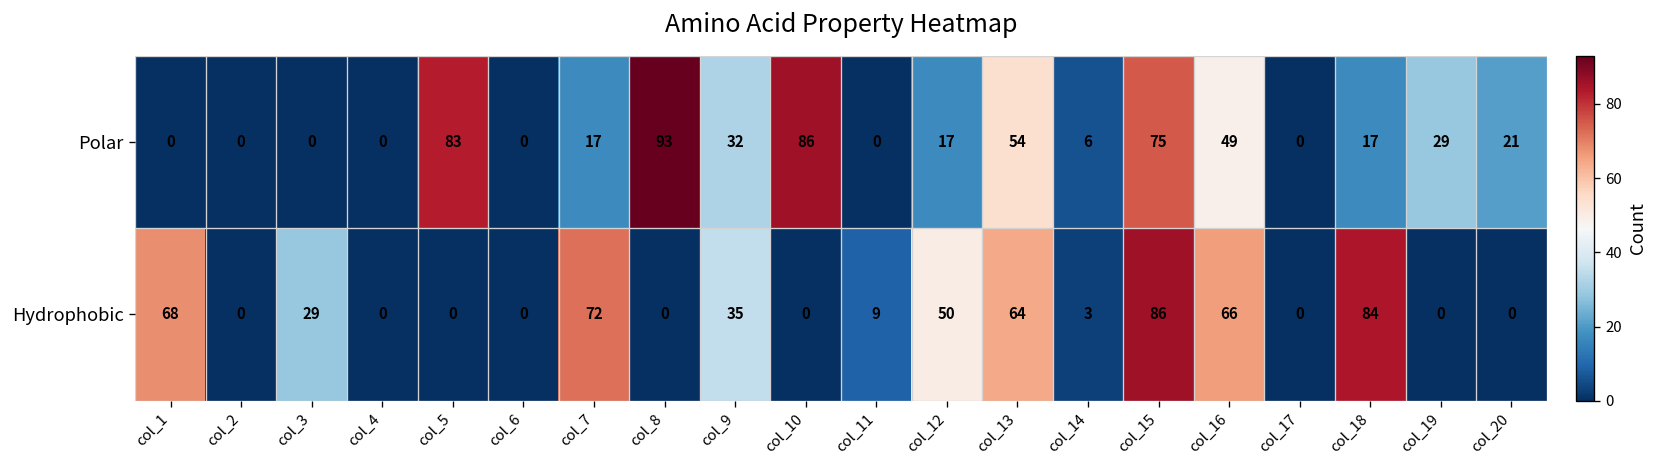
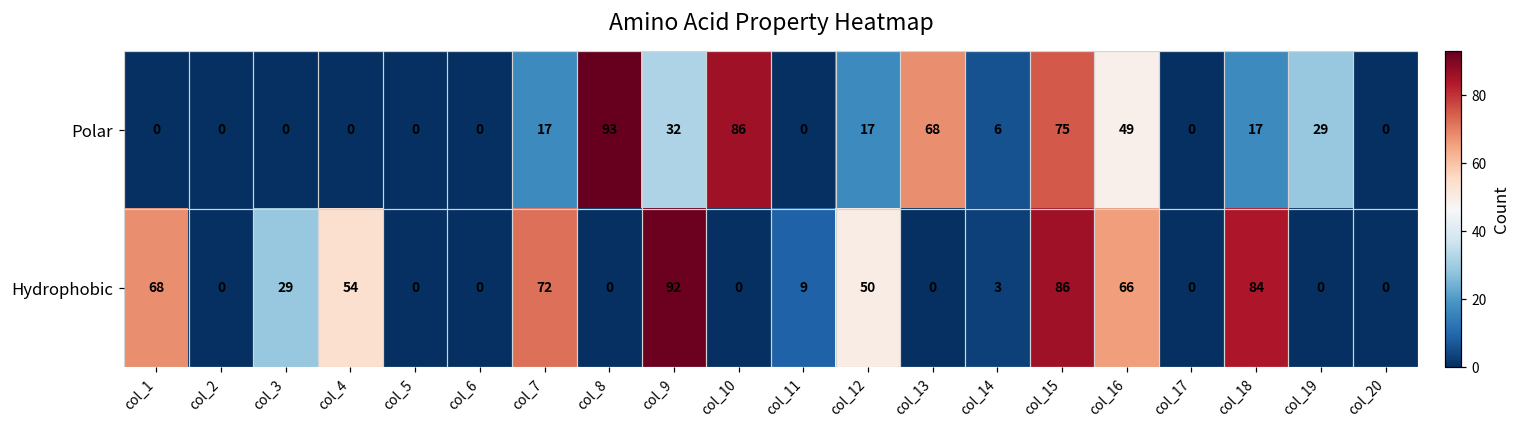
Polar, col_5: 83 -> 0
Polar, col_13: 54 -> 68
Polar, col_20: 21 -> 0
Hydrophobic, col_4: 0 -> 54
Hydrophobic, col_9: 35 -> 92
Hydrophobic, col_13: 64 -> 0
